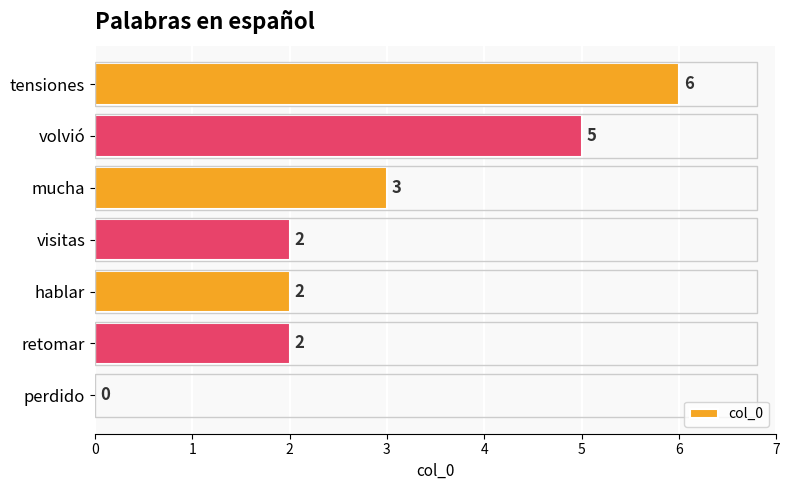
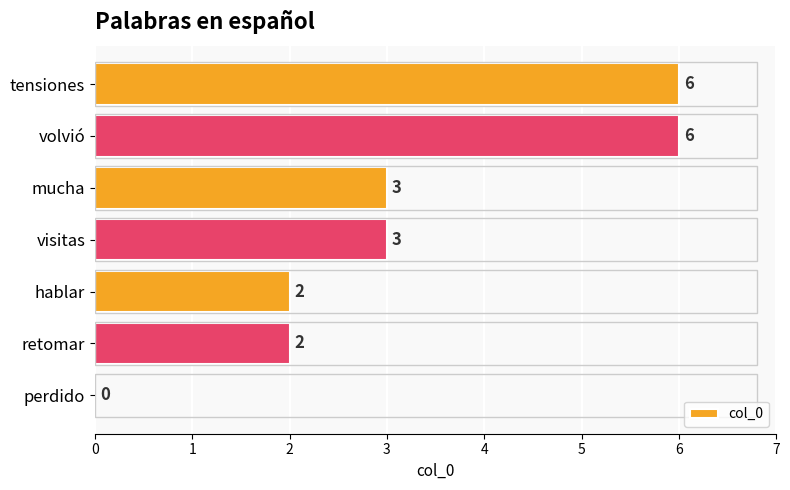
volvió: 5 -> 6
visitas: 2 -> 3
